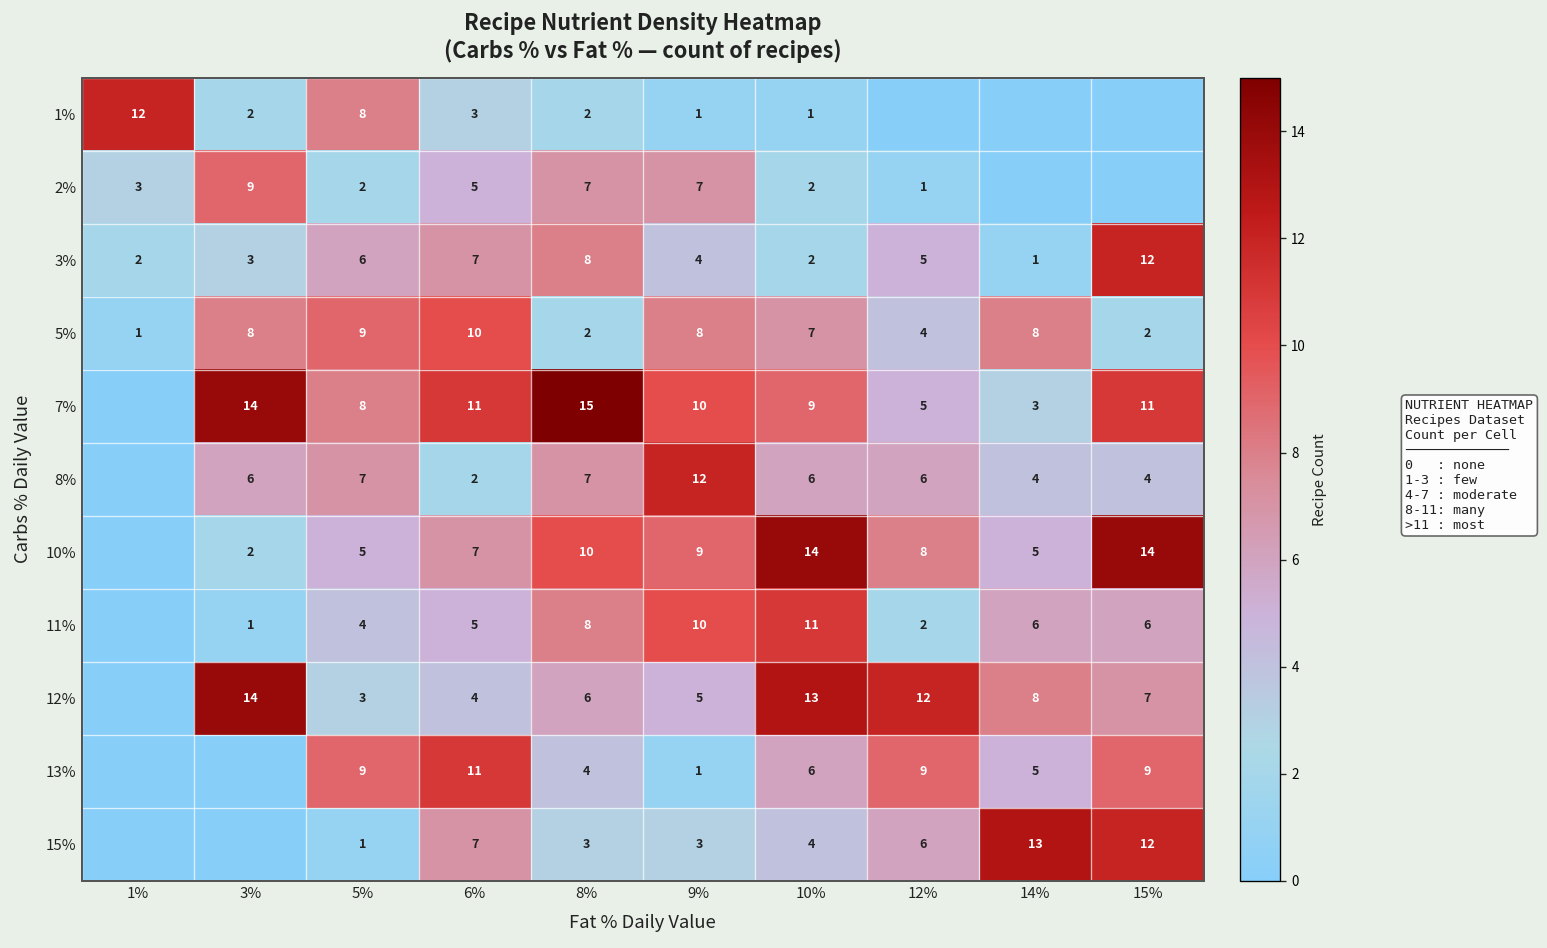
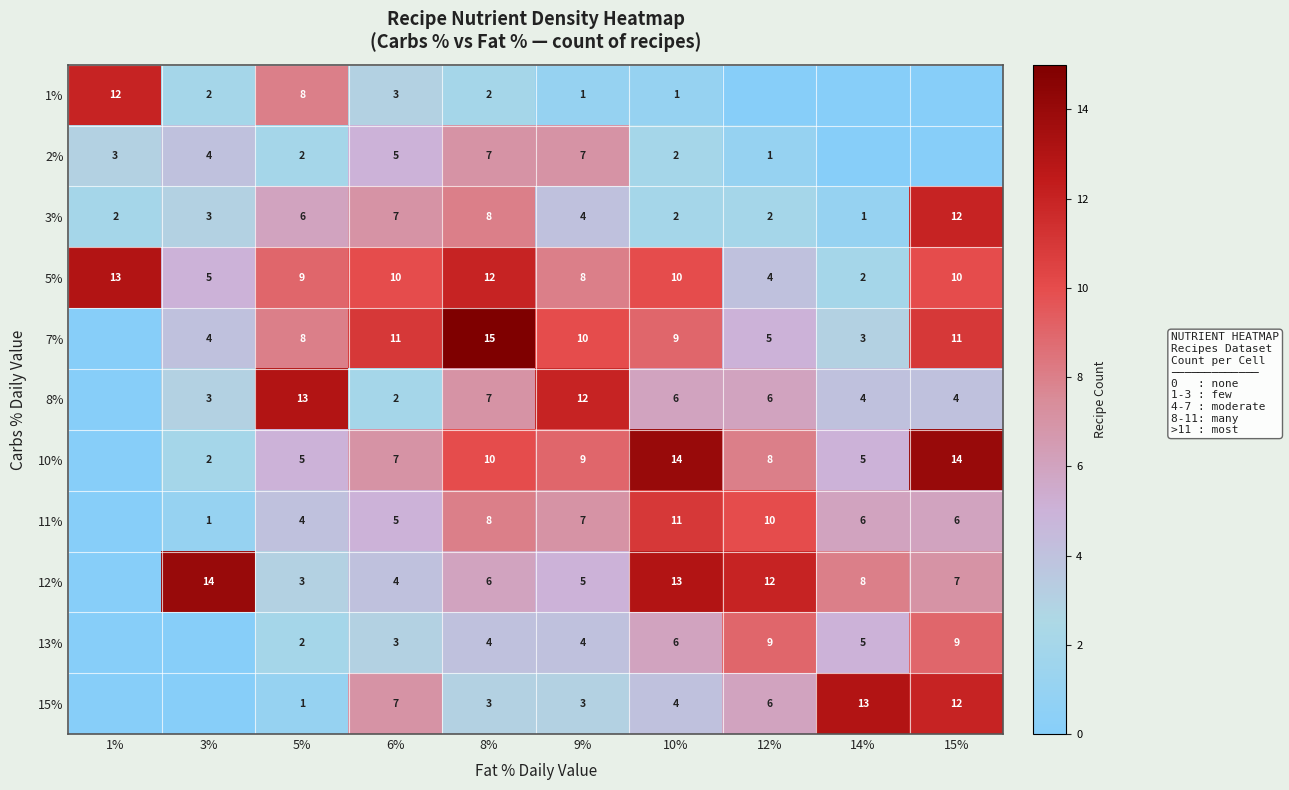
2%, 3%: 9 -> 4
3%, 12%: 5 -> 2
5%, 1%: 1 -> 13
5%, 3%: 8 -> 5
5%, 8%: 2 -> 12
5%, 10%: 7 -> 10
5%, 14%: 8 -> 2
5%, 15%: 2 -> 10
7%, 3%: 14 -> 4
8%, 3%: 6 -> 3
8%, 5%: 7 -> 13
11%, 9%: 10 -> 7
11%, 12%: 2 -> 10
13%, 5%: 9 -> 2
13%, 6%: 11 -> 3
13%, 9%: 1 -> 4
